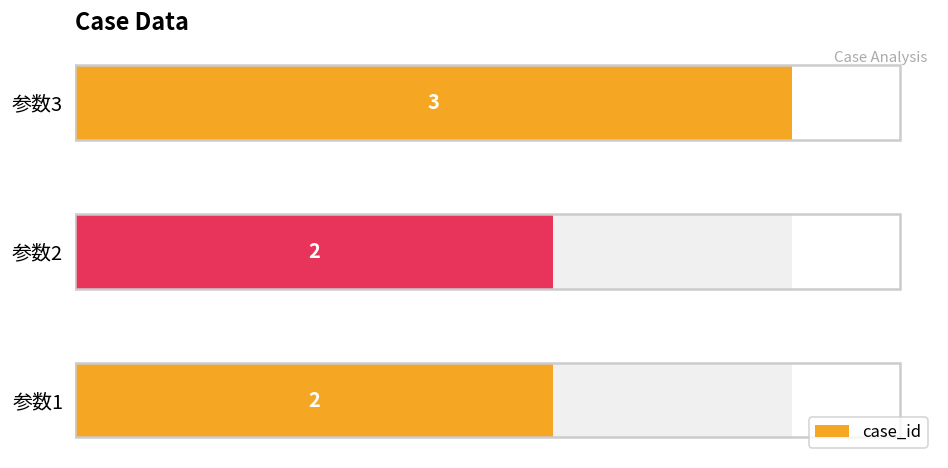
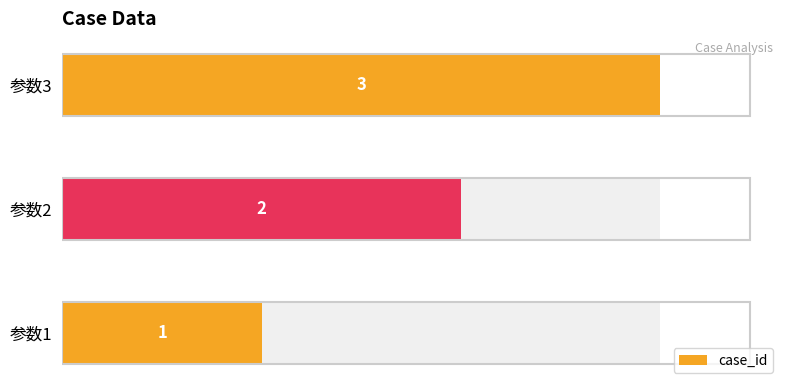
case_id, 参数1: 2 -> 1
